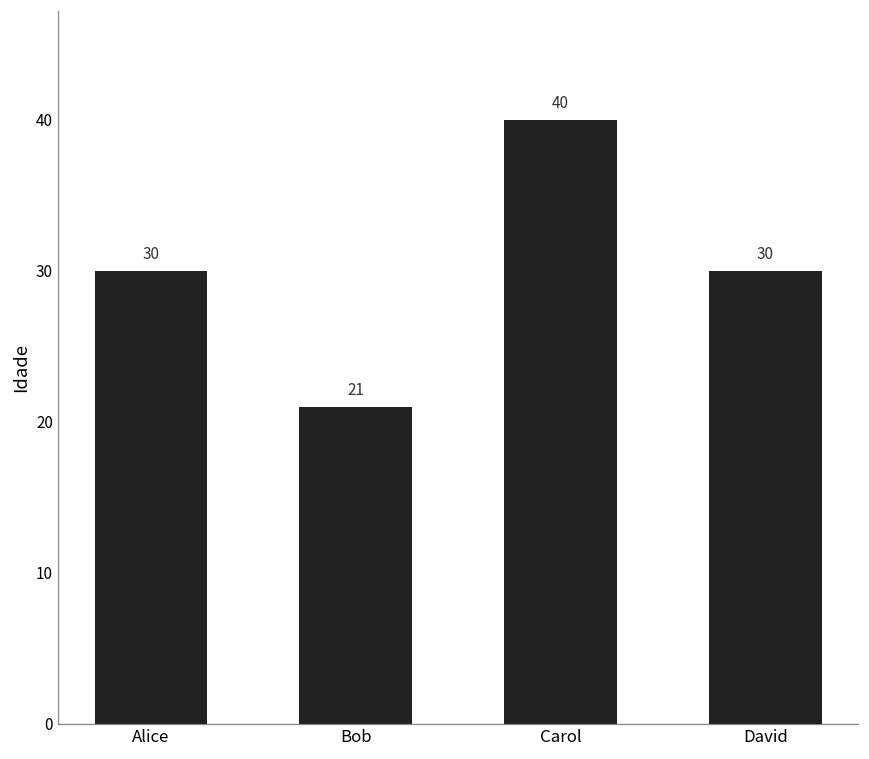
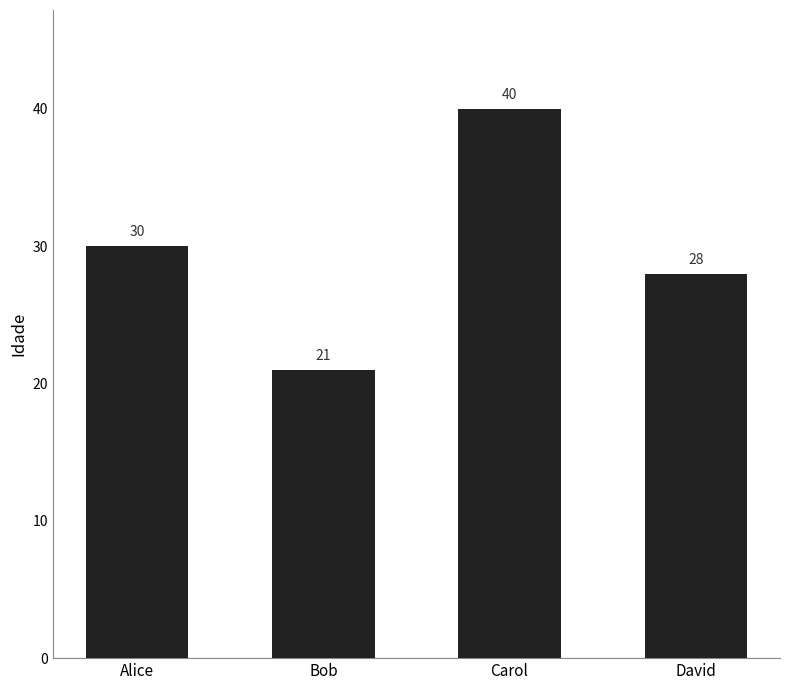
David: 30 -> 28
